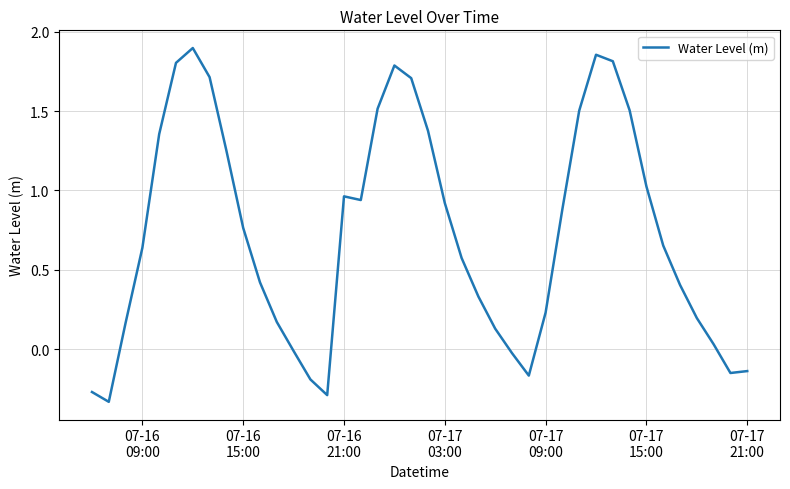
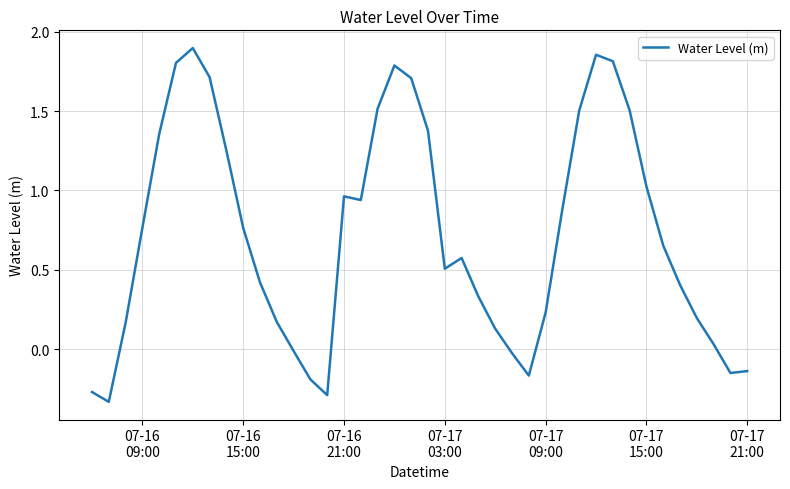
07-16 09:00: 0.64 -> 0.76
07-17 03:00: 0.92 -> 0.51
